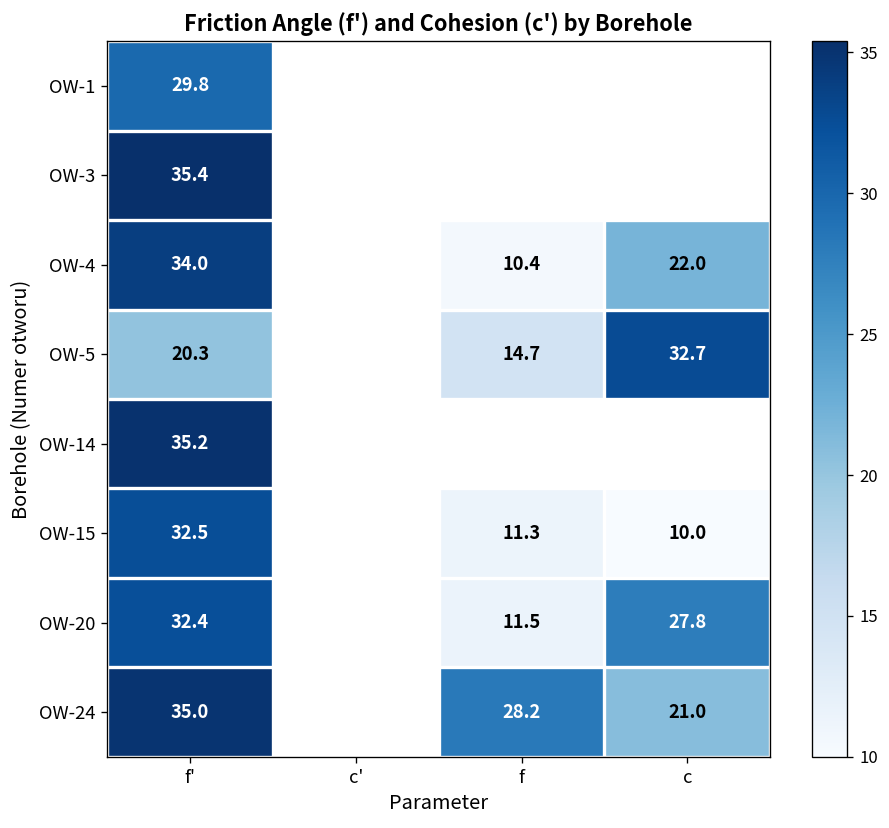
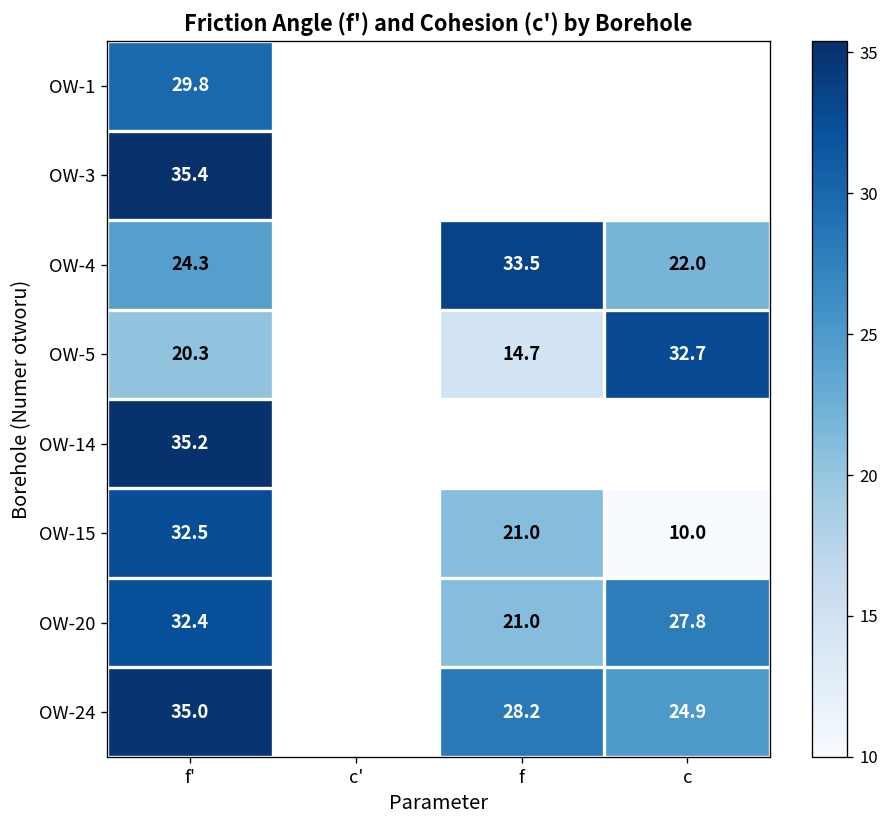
OW-4, f': 34.0 -> 24.3
OW-4, f: 10.4 -> 33.5
OW-15, f: 11.3 -> 21.0
OW-20, f: 11.5 -> 21.0
OW-24, c: 21.0 -> 24.9
